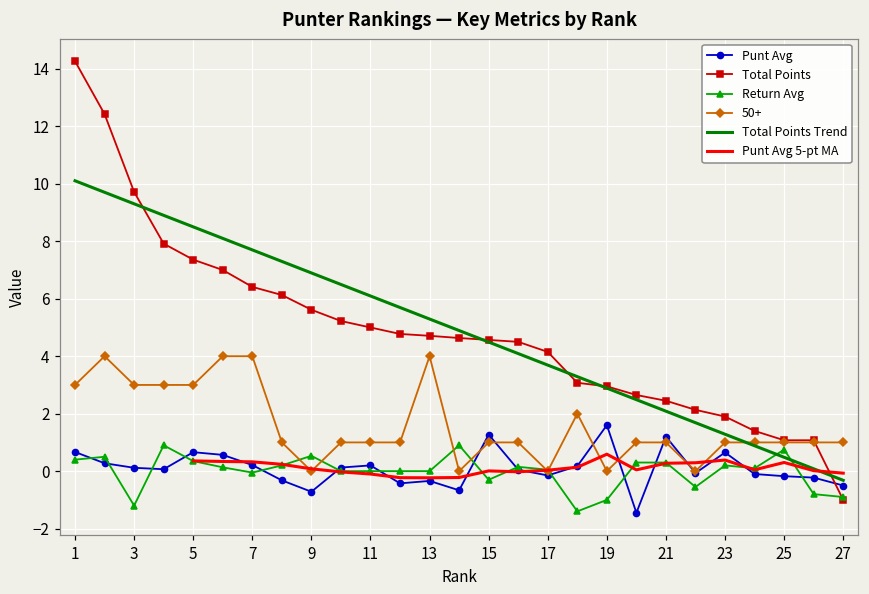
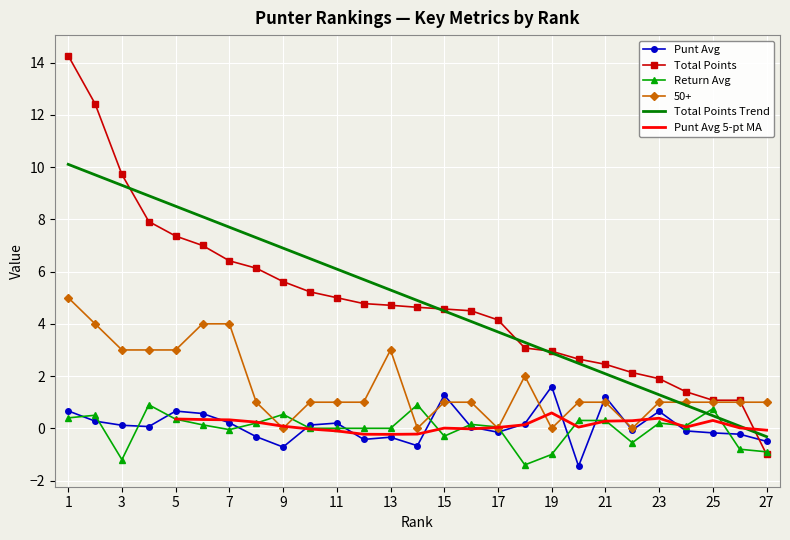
50+, 1: 3 -> 5
50+, 13: 4 -> 3
